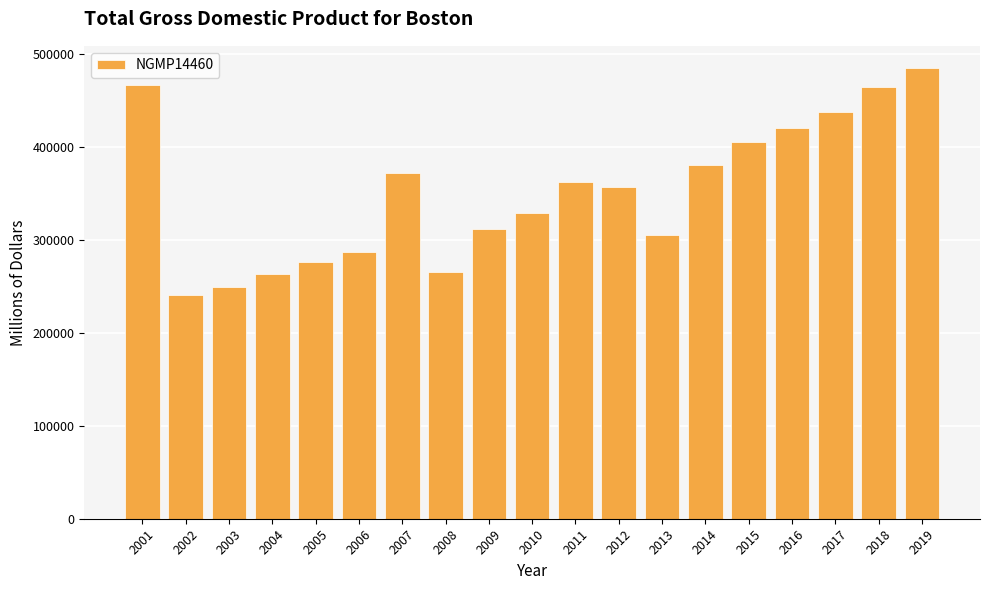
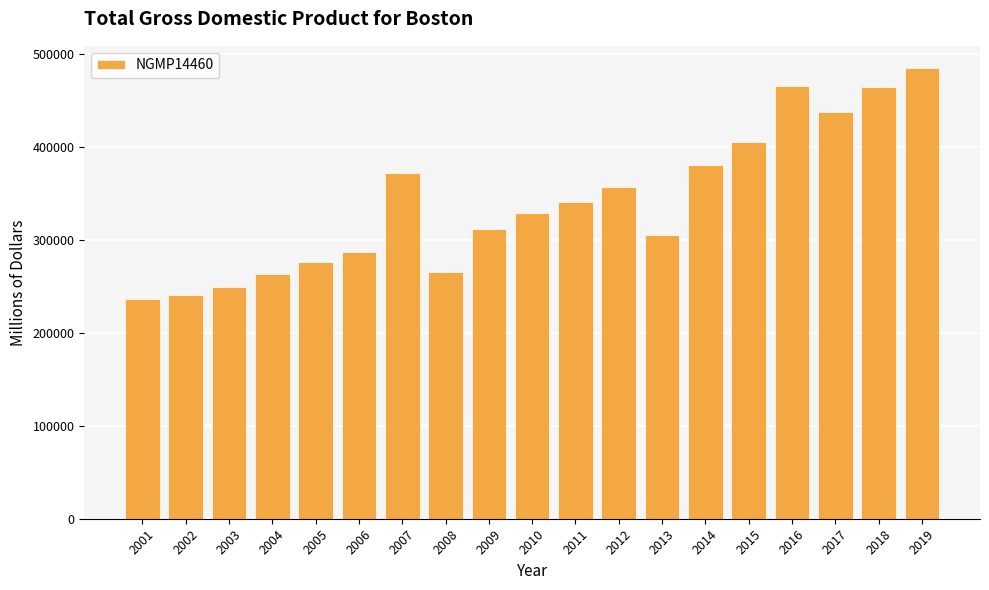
2001: 470000 -> 240000
2011: 360000 -> 340000
2016: 420000 -> 470000
